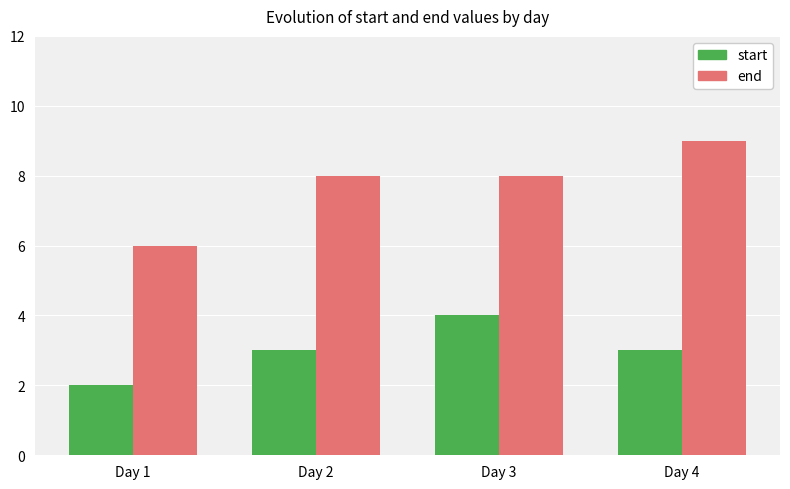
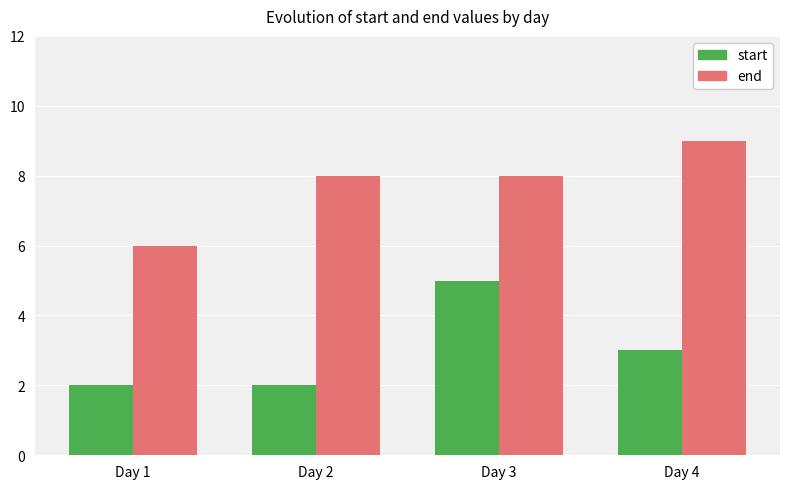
start, Day 2: 3 -> 2
start, Day 3: 4 -> 5
